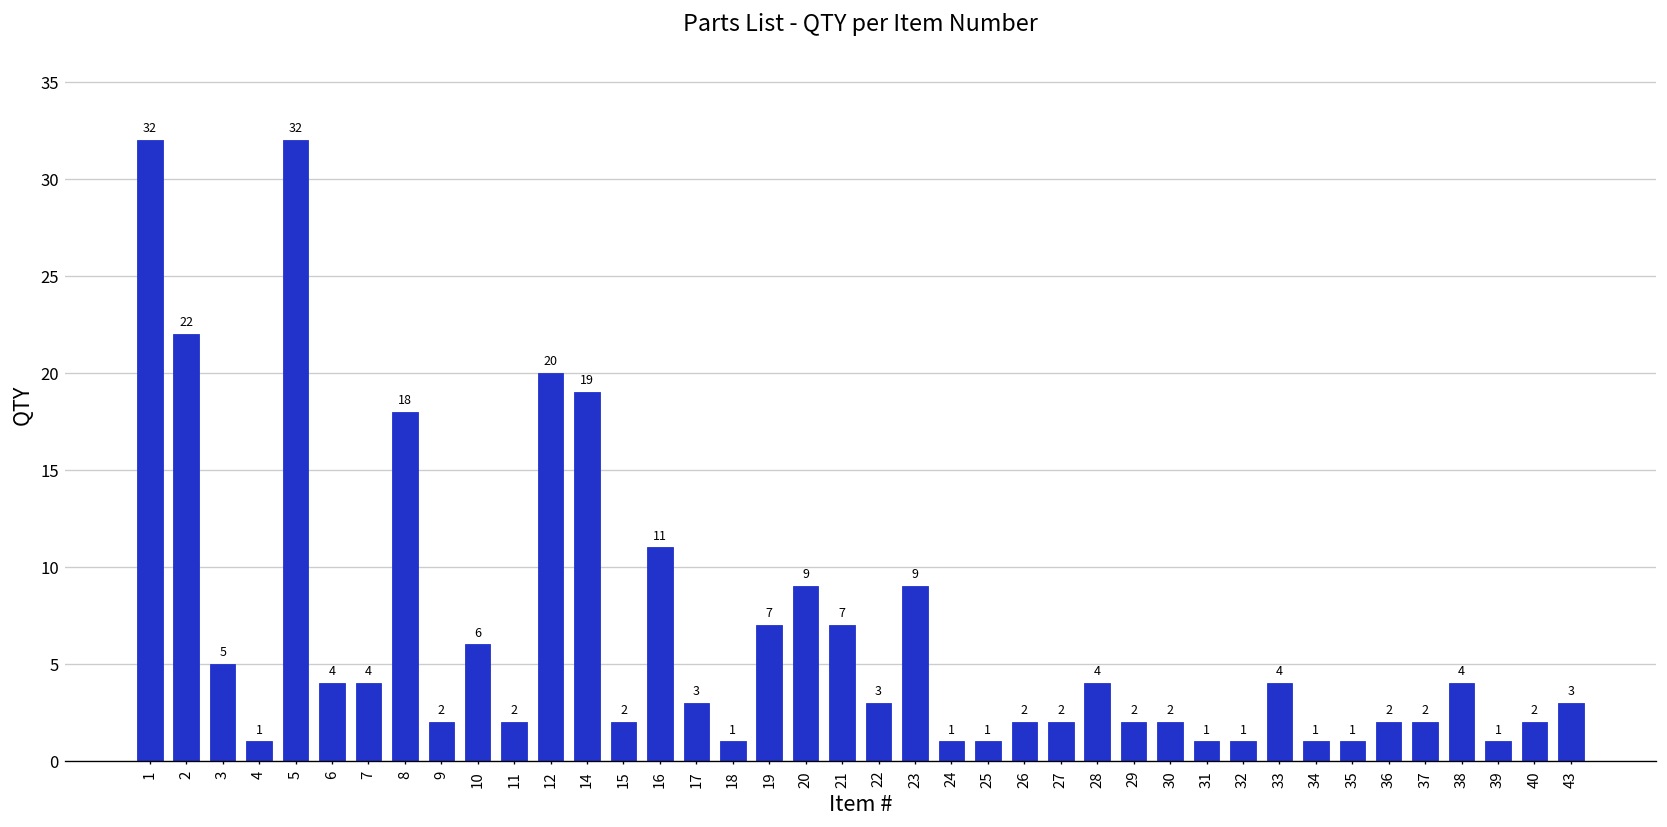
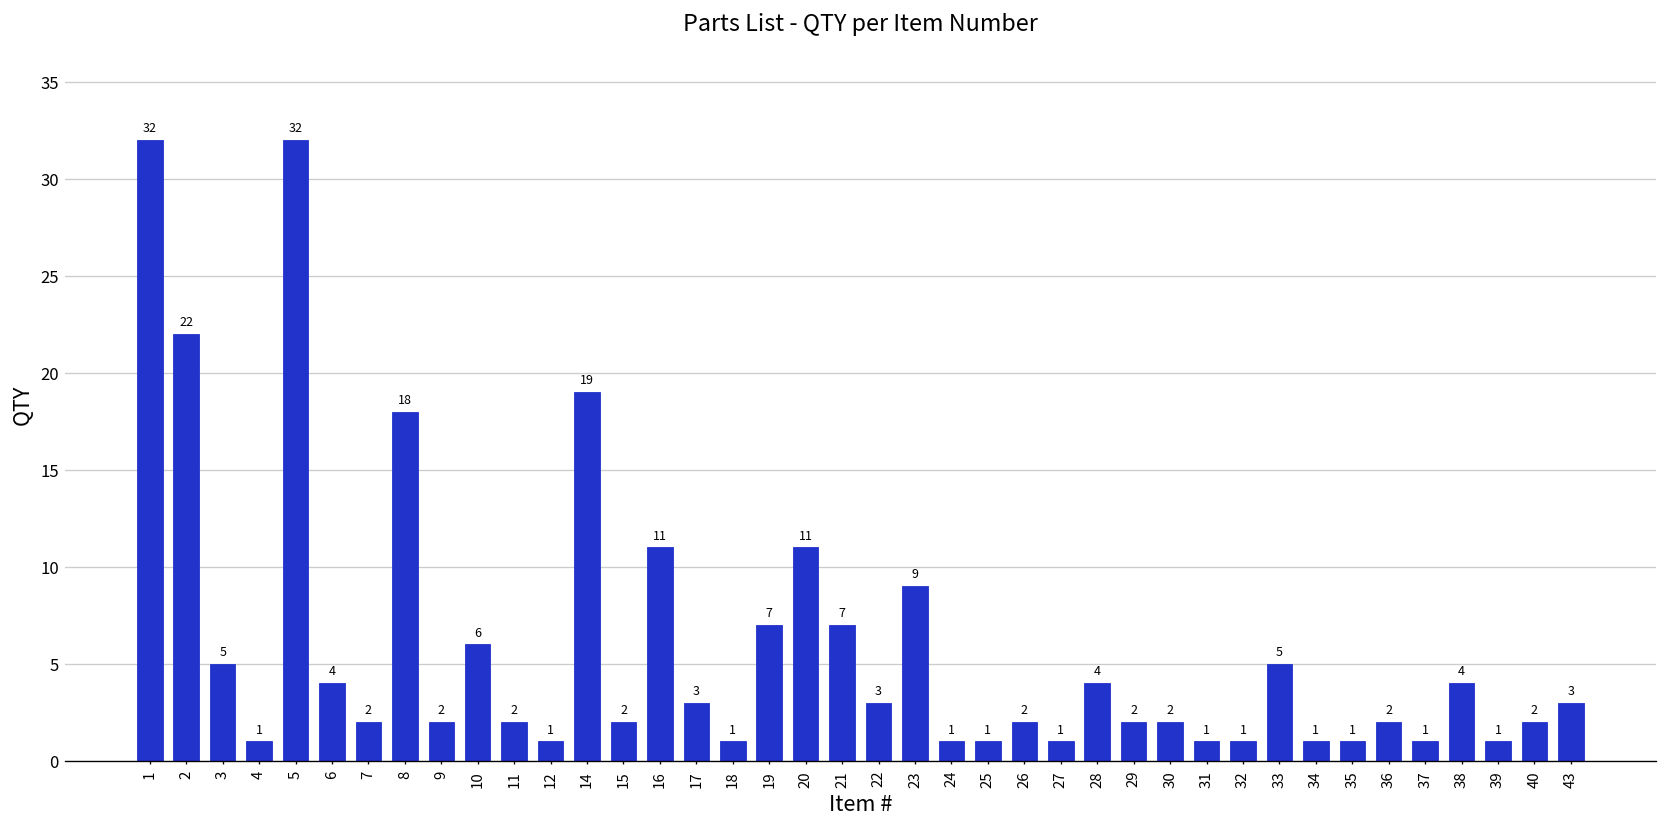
7: 4 -> 2
12: 20 -> 1
20: 9 -> 11
27: 2 -> 1
33: 4 -> 5
37: 2 -> 1
